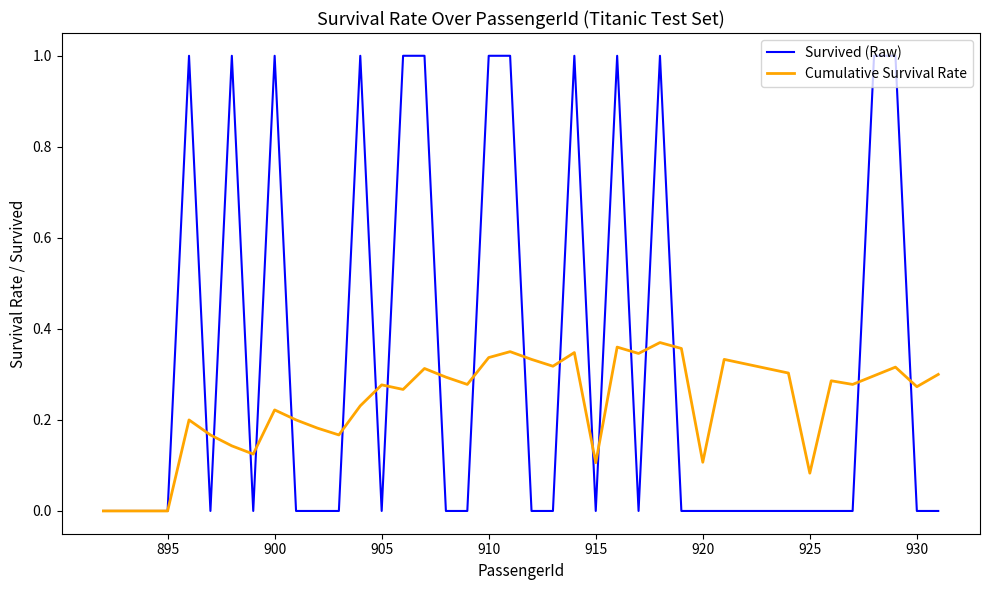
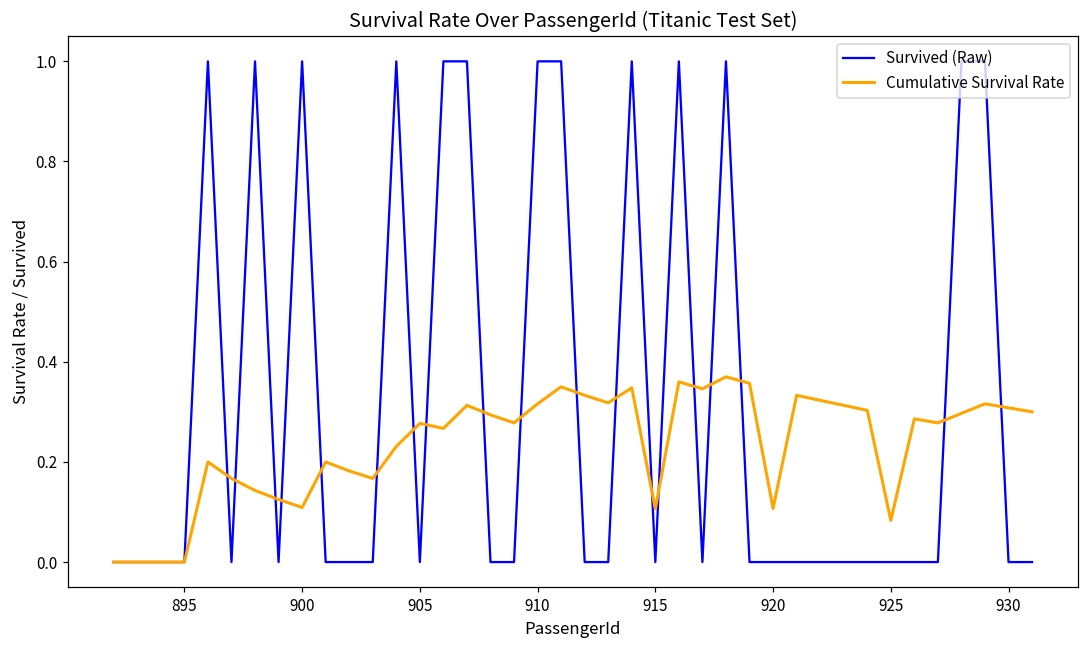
Cumulative Survival Rate, 900: 0.22 -> 0.11
Cumulative Survival Rate, 910: 0.34 -> 0.32
Cumulative Survival Rate, 930: 0.27 -> 0.31
